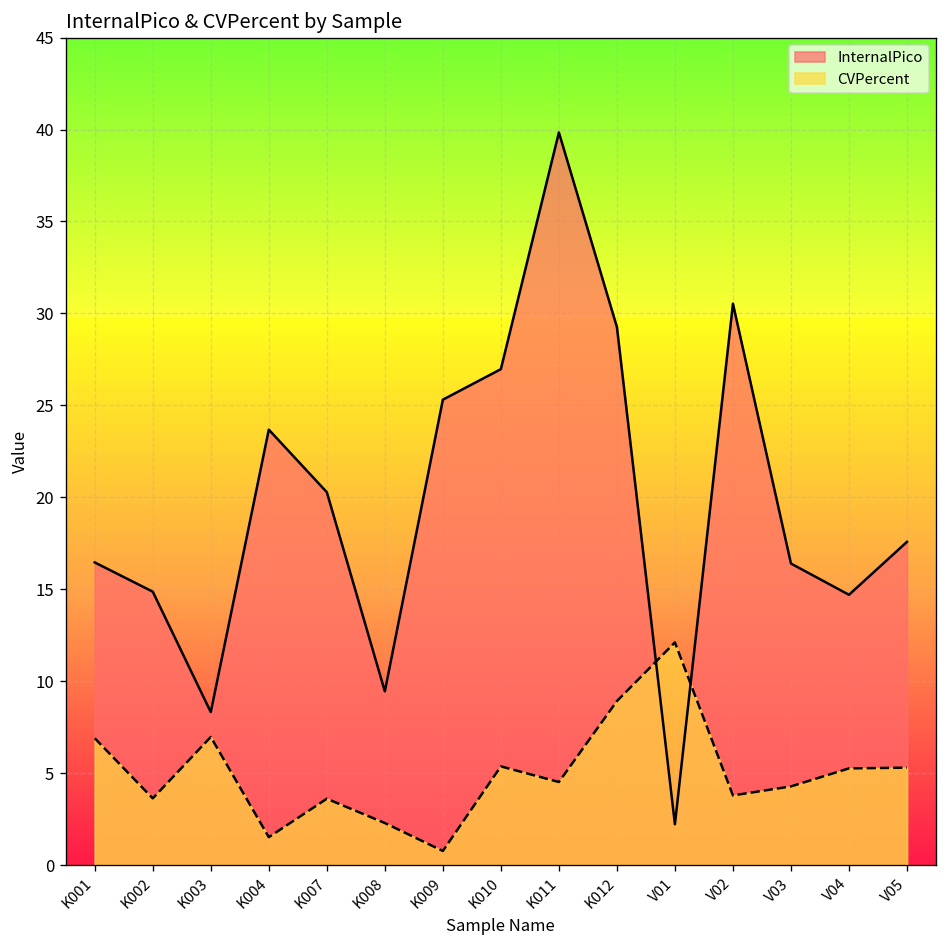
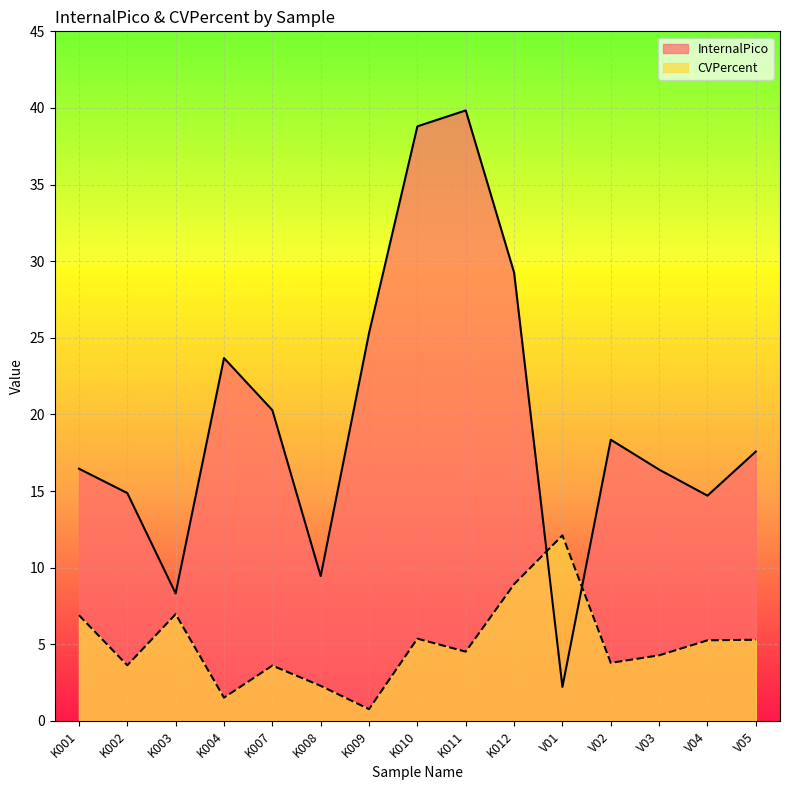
InternalPico, K010: 27.0 -> 38.8
InternalPico, V02: 30.5 -> 18.4
